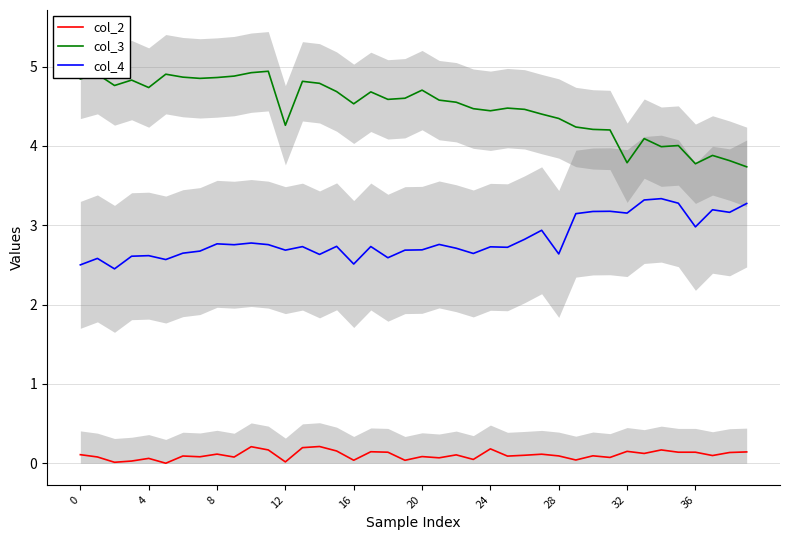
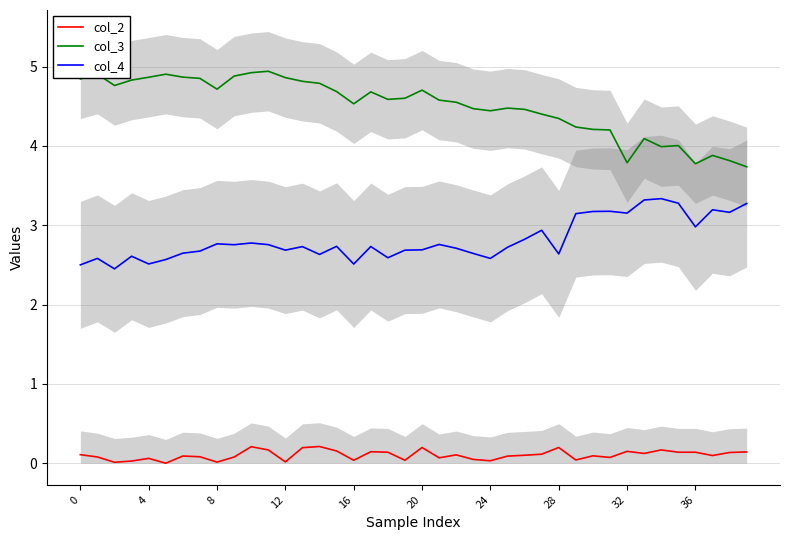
col_3, 4: 4.7 -> 4.9
col_4, 4: 2.6 -> 2.5
col_2, 8: 0.1 -> 0.0
col_3, 8: 4.9 -> 4.7
col_3, 12: 4.3 -> 4.9
col_2, 20: 0.1 -> 0.2
col_2, 24: 0.2 -> 0.0
col_4, 24: 2.7 -> 2.6
col_2, 28: 0.1 -> 0.2
